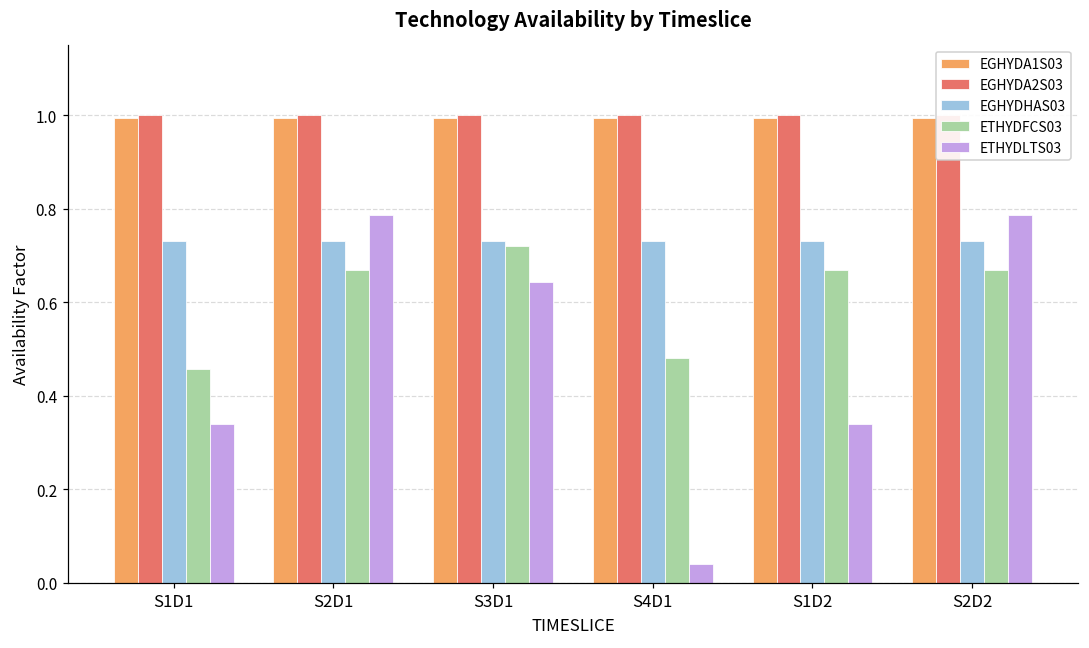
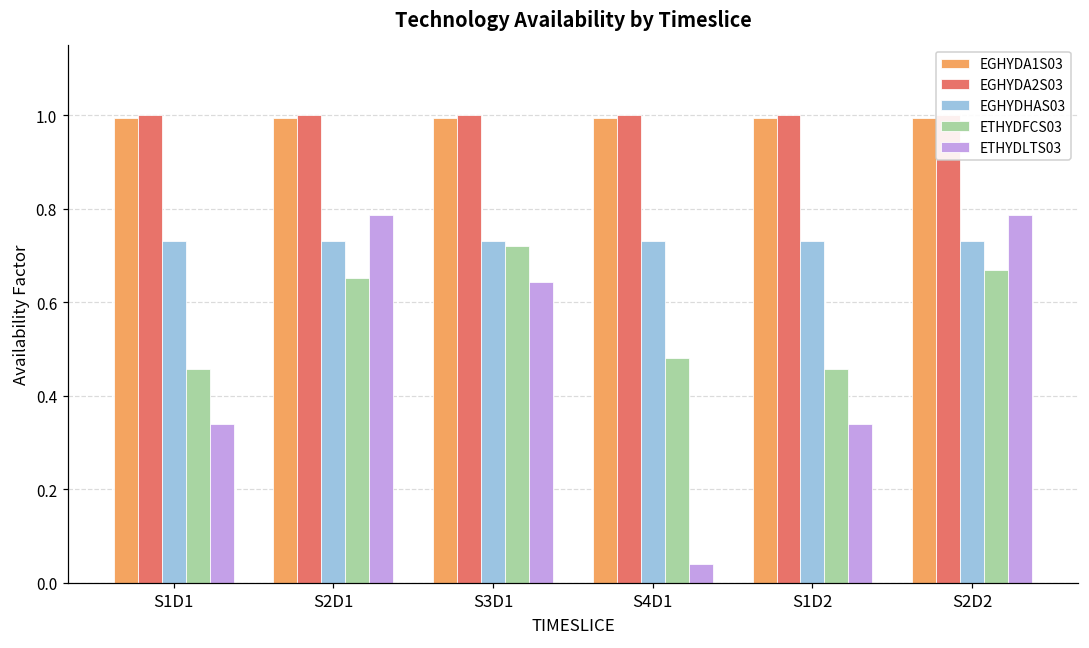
ETHYDFCS03, S2D1: 0.67 -> 0.65
ETHYDFCS03, S1D2: 0.67 -> 0.46
